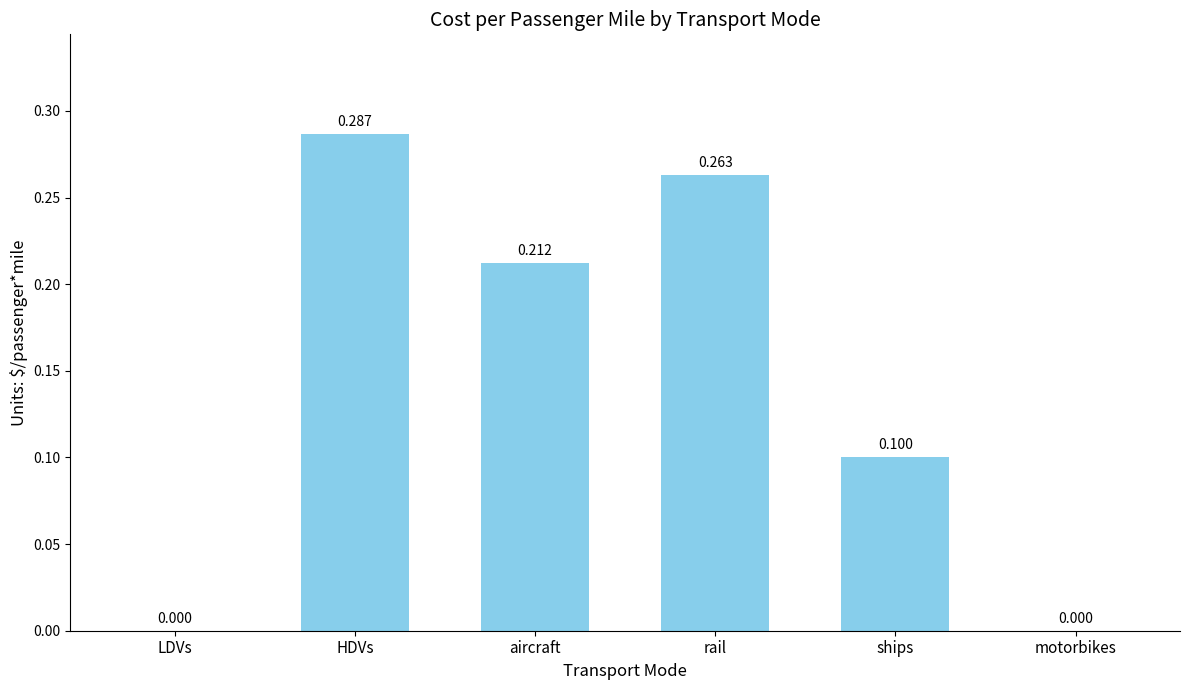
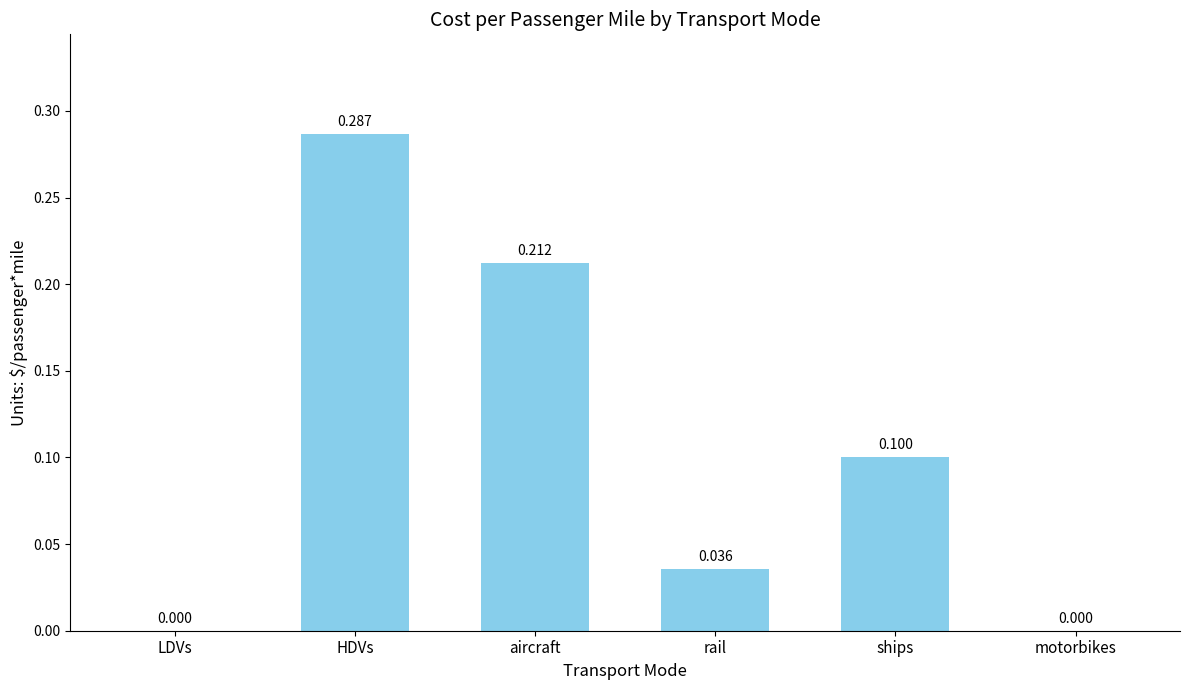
rail: 0.263 -> 0.036
